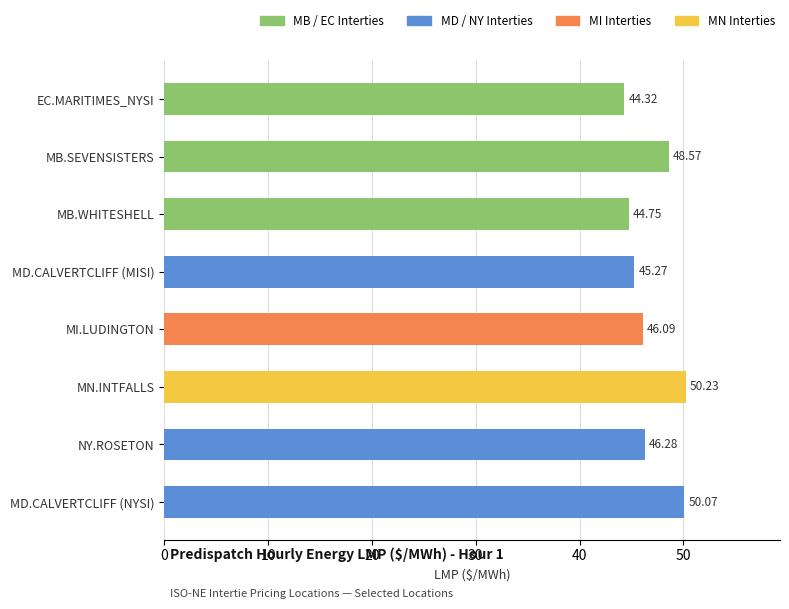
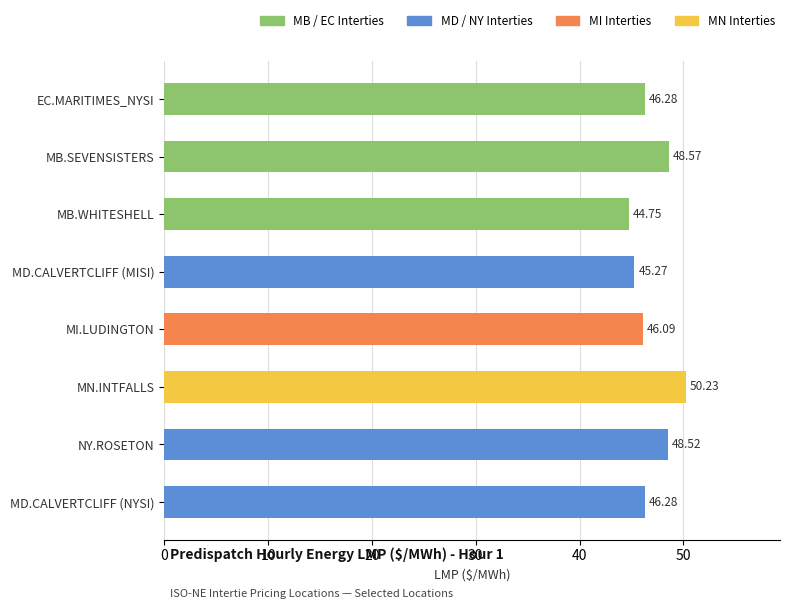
EC.MARITIMES_NYSI: 44.32 -> 46.28
NY.ROSETON: 46.28 -> 48.52
MD.CALVERTCLIFF (NYSI): 50.07 -> 46.28
